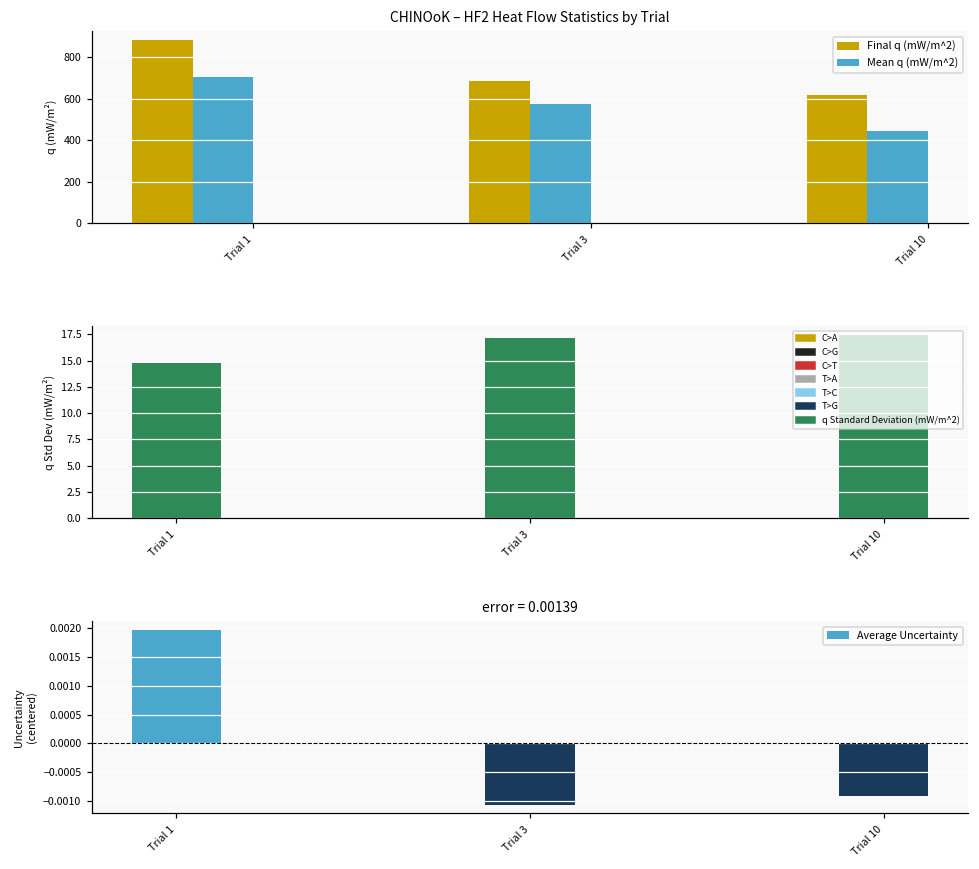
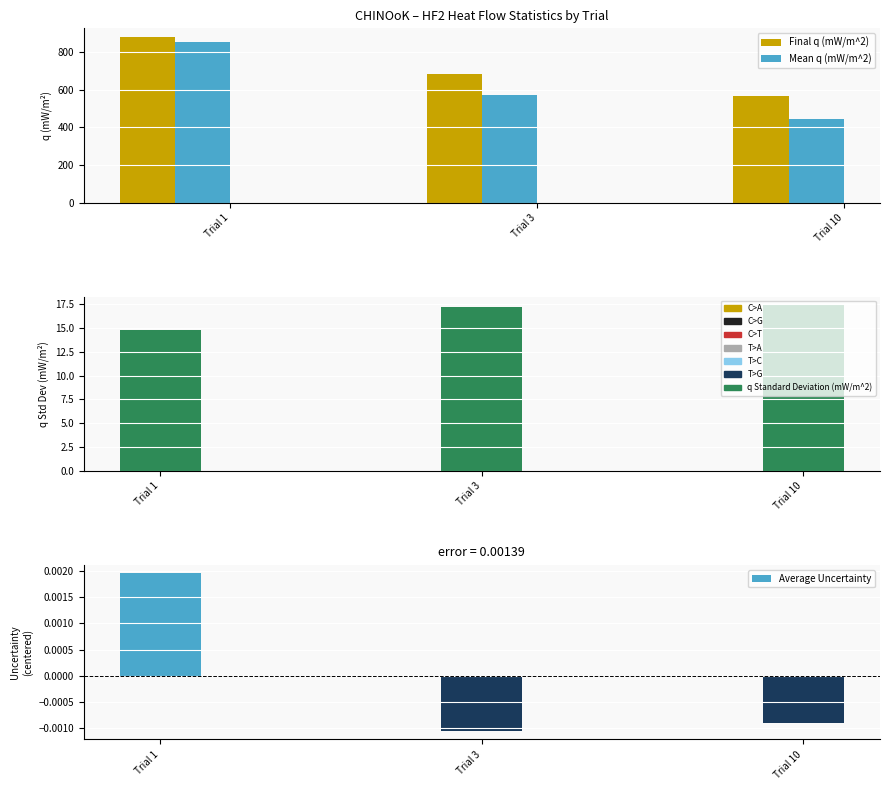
CHINOoK – HF2 Heat Flow Statistics by Trial, Mean q (mW/m^2), Trial 1: 710 -> 850
CHINOoK – HF2 Heat Flow Statistics by Trial, Final q (mW/m^2), Trial 10: 620 -> 570
